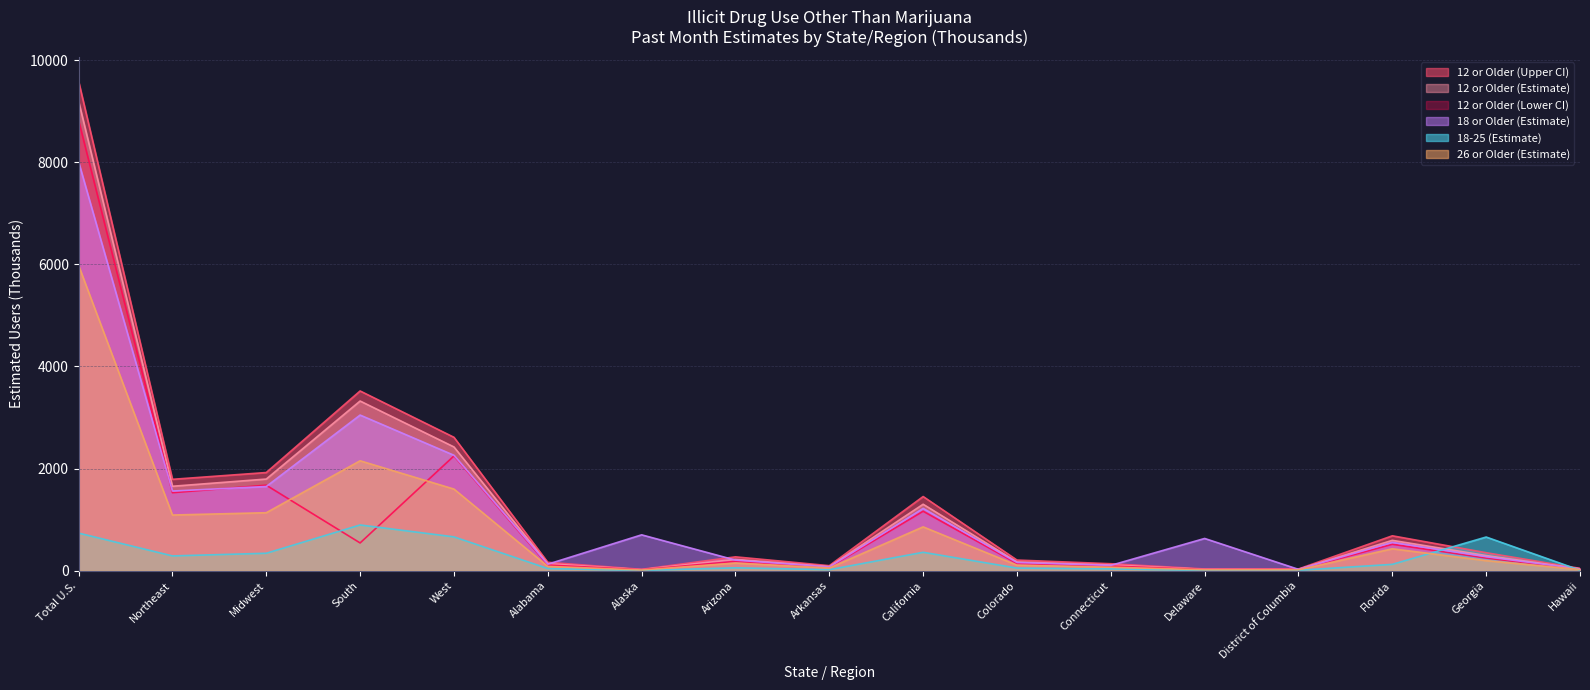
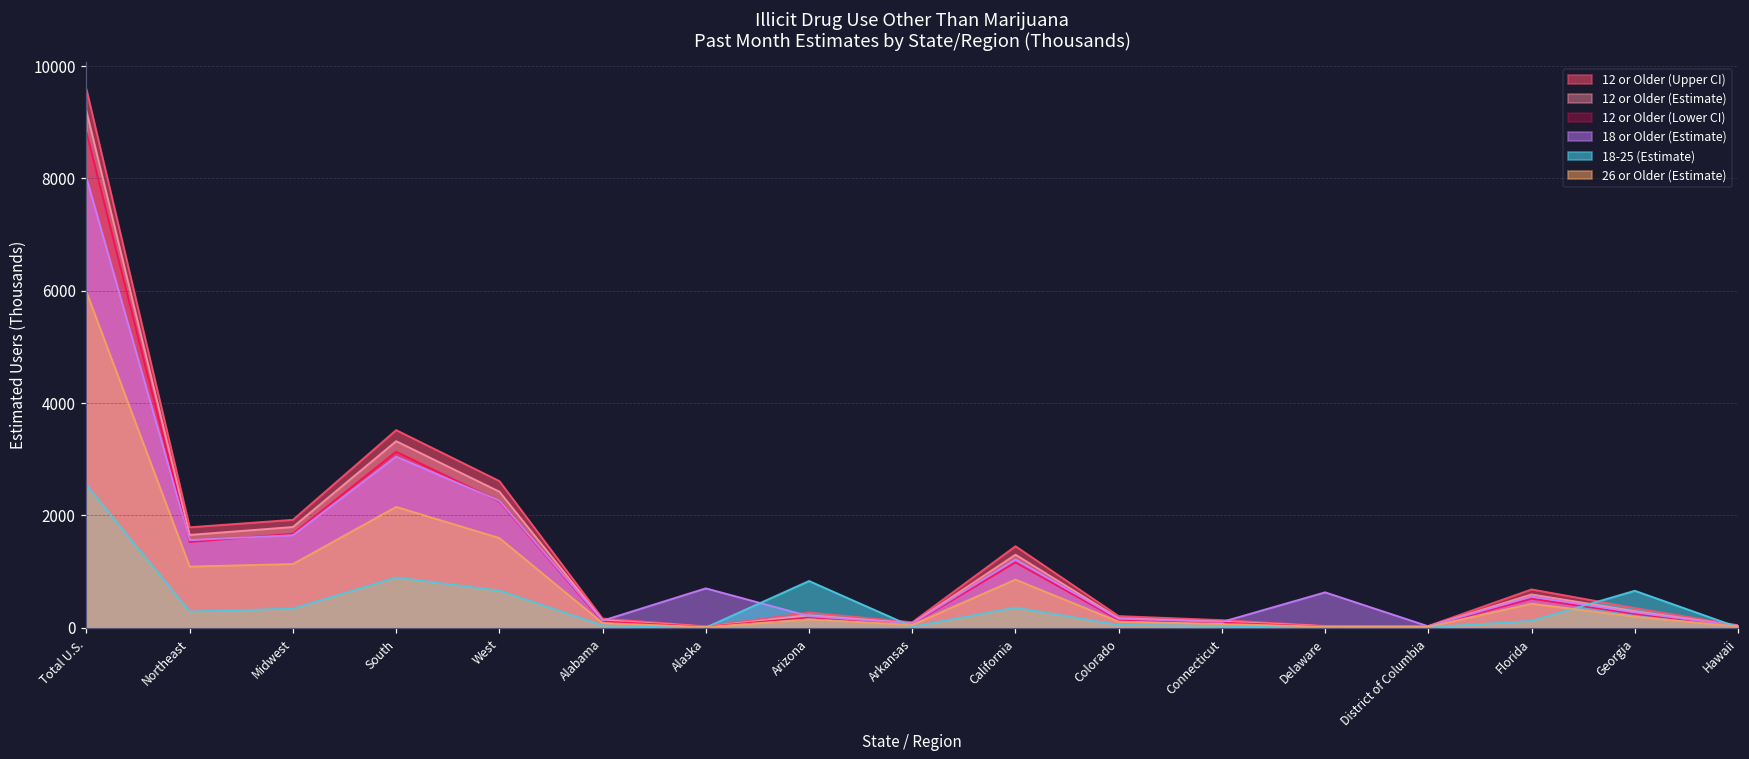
18-25 (Estimate), Total U.S.: 700 -> 2500
12 or Older (Lower CI), South: 500 -> 3100
18-25 (Estimate), Arizona: 100 -> 800
